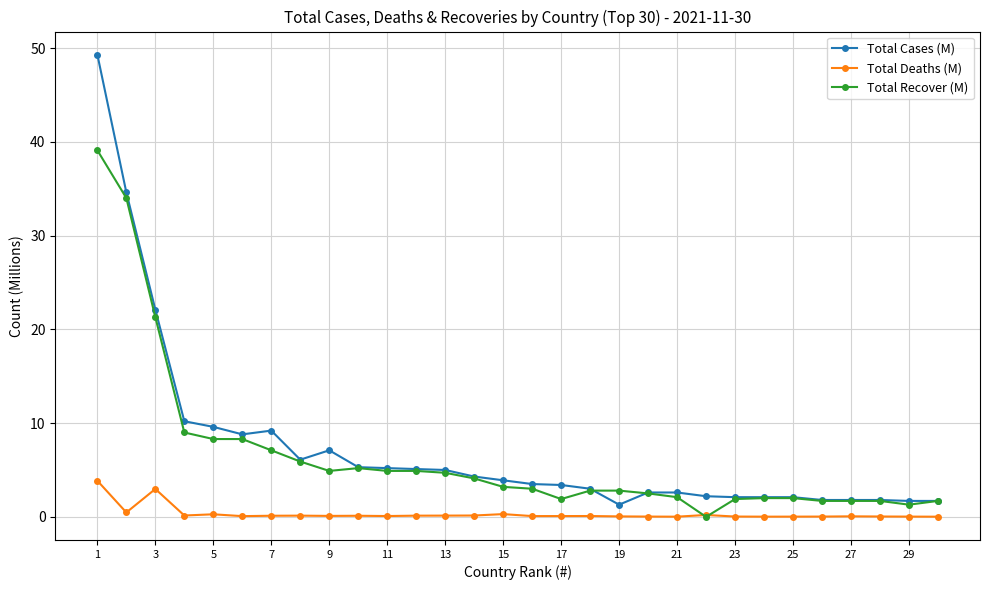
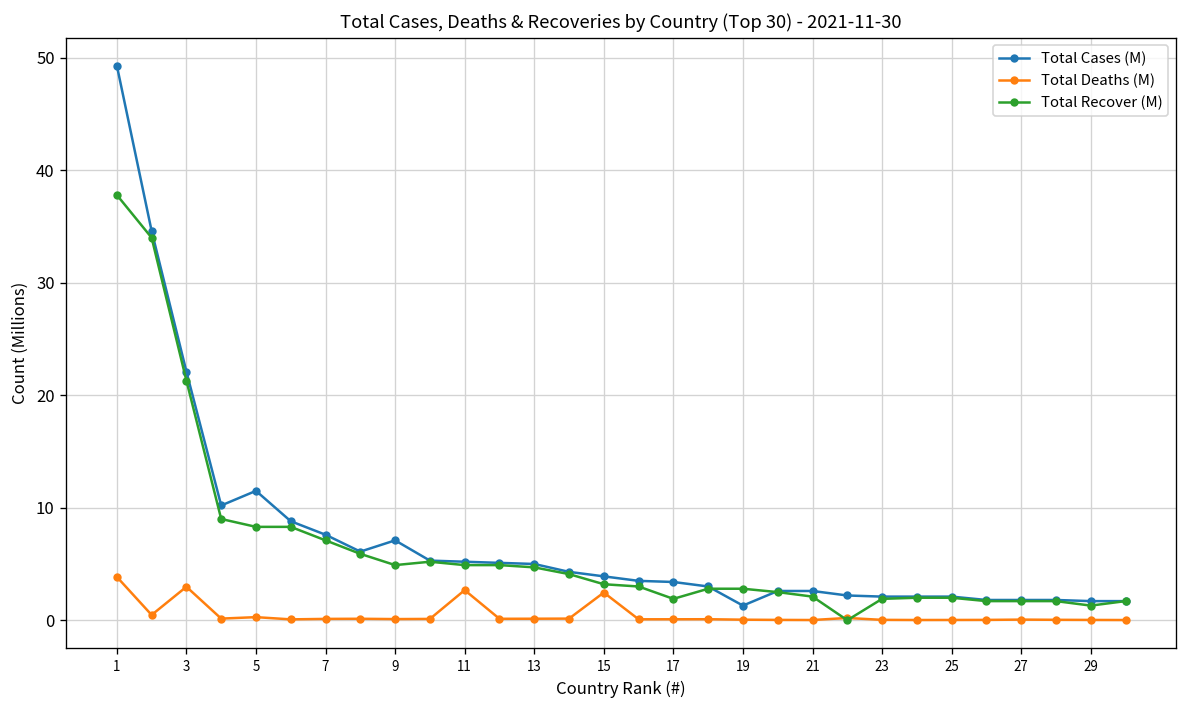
Total Recover (M), 1: 39 -> 38
Total Cases (M), 5: 10 -> 12
Total Cases (M), 7: 9 -> 8
Total Deaths (M), 11: 0 -> 3
Total Deaths (M), 15: 0 -> 2
